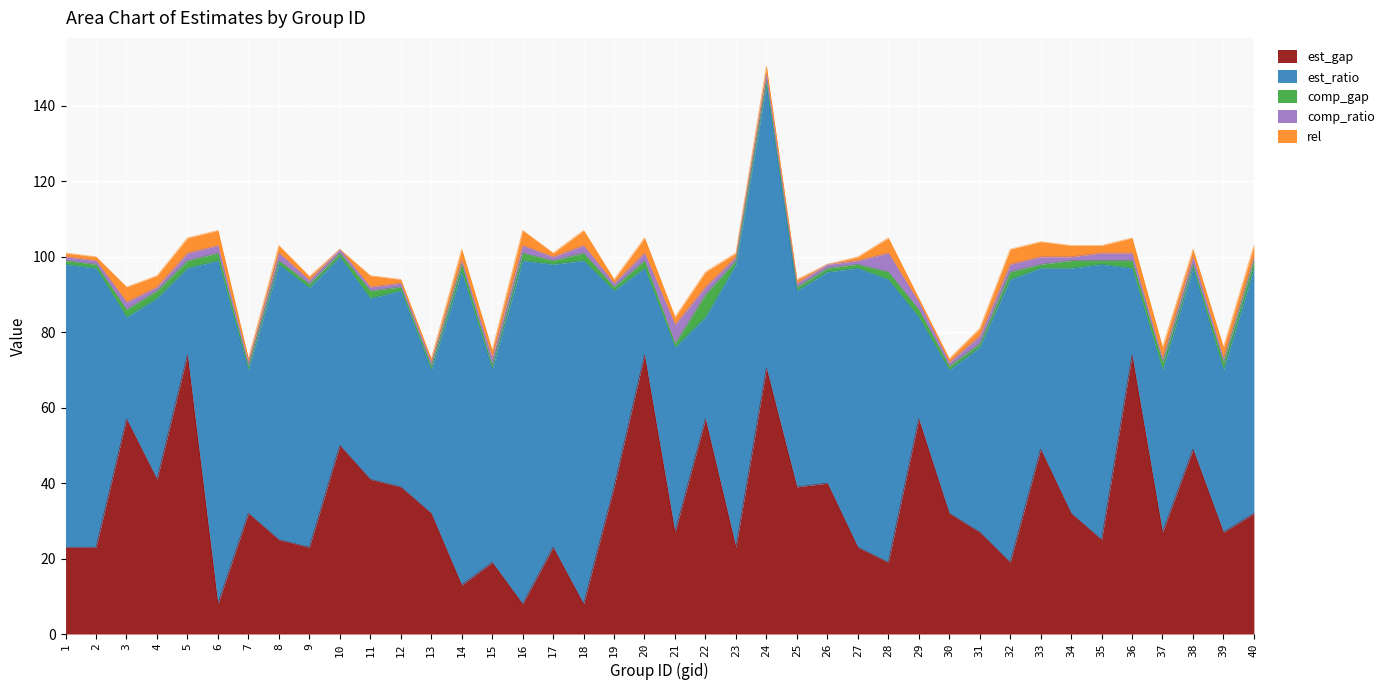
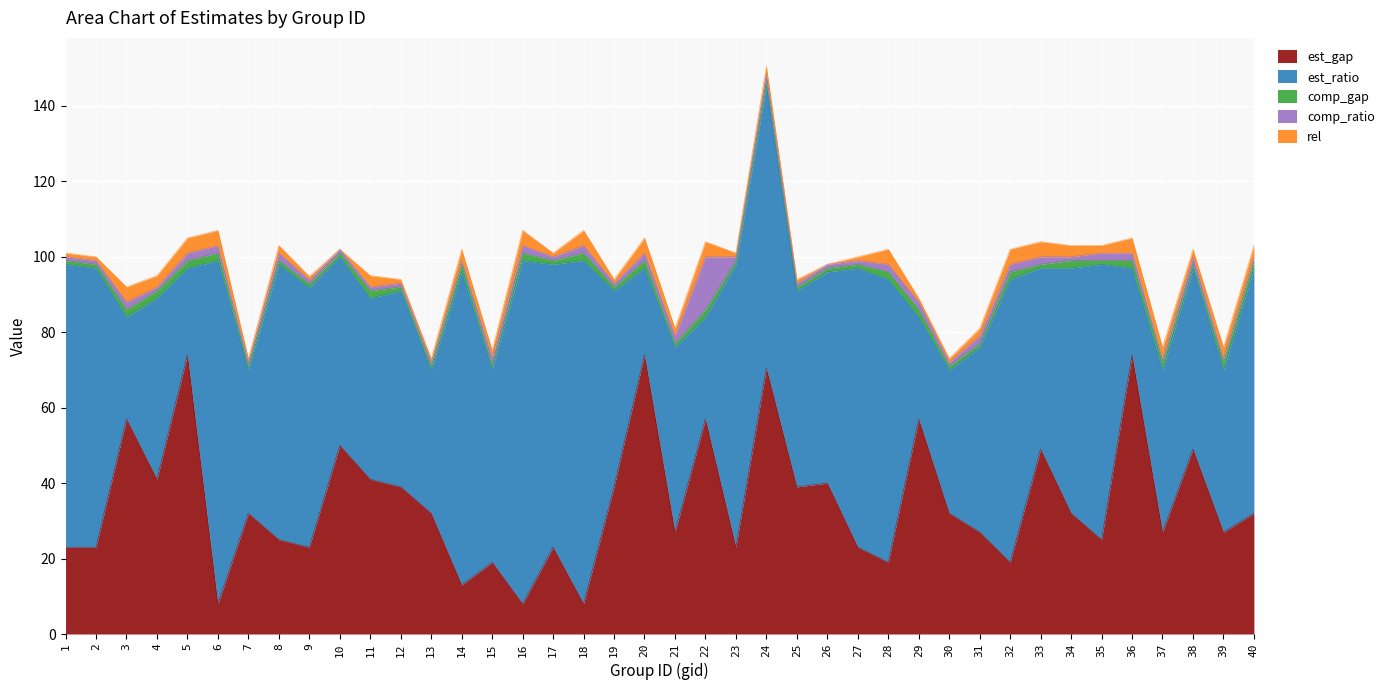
comp_ratio, 21: 5 -> 2
comp_gap, 22: 6 -> 2
comp_ratio, 22: 2 -> 14
comp_ratio, 28: 5 -> 2
